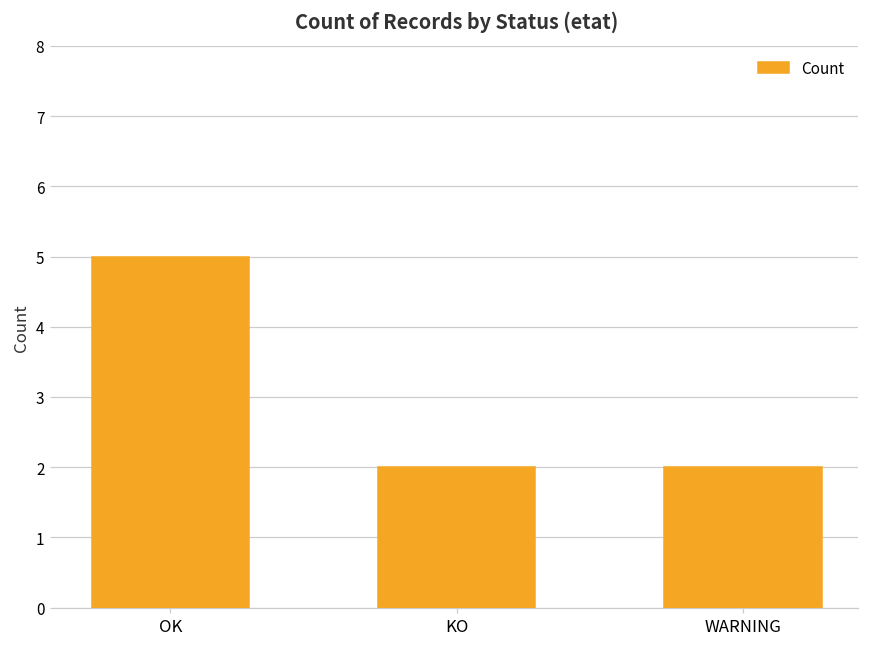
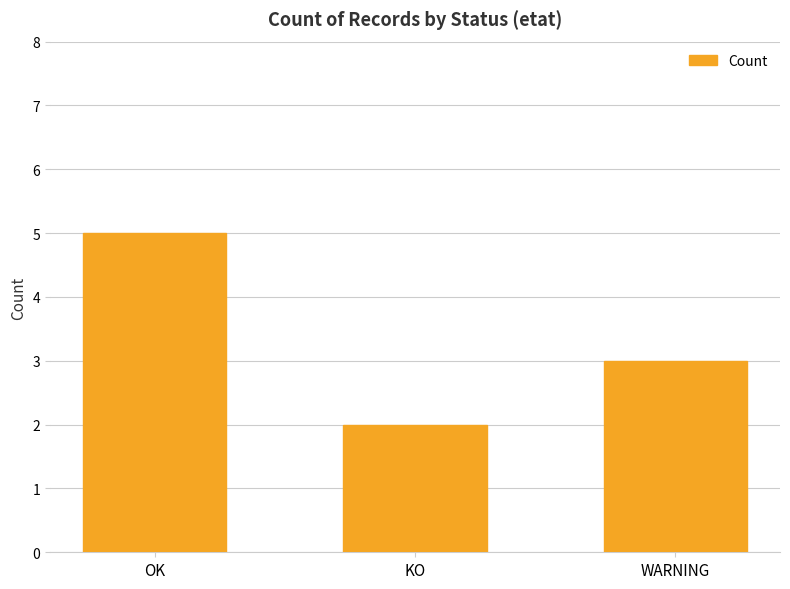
WARNING: 2 -> 3
